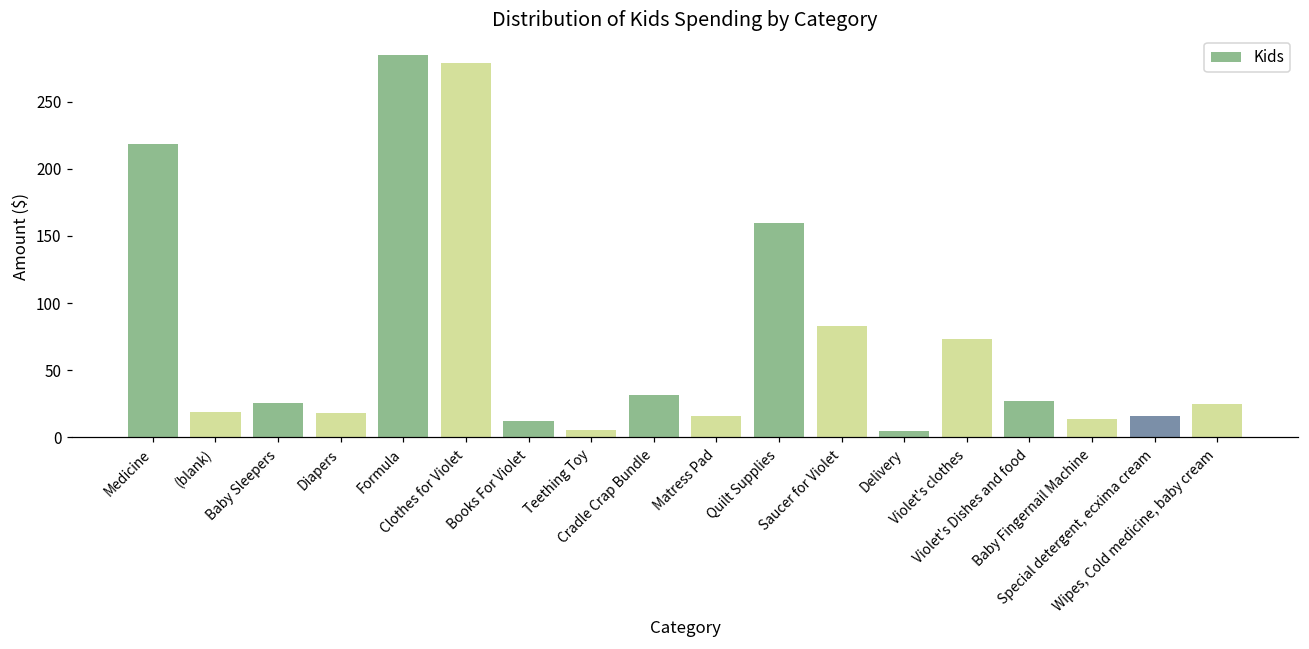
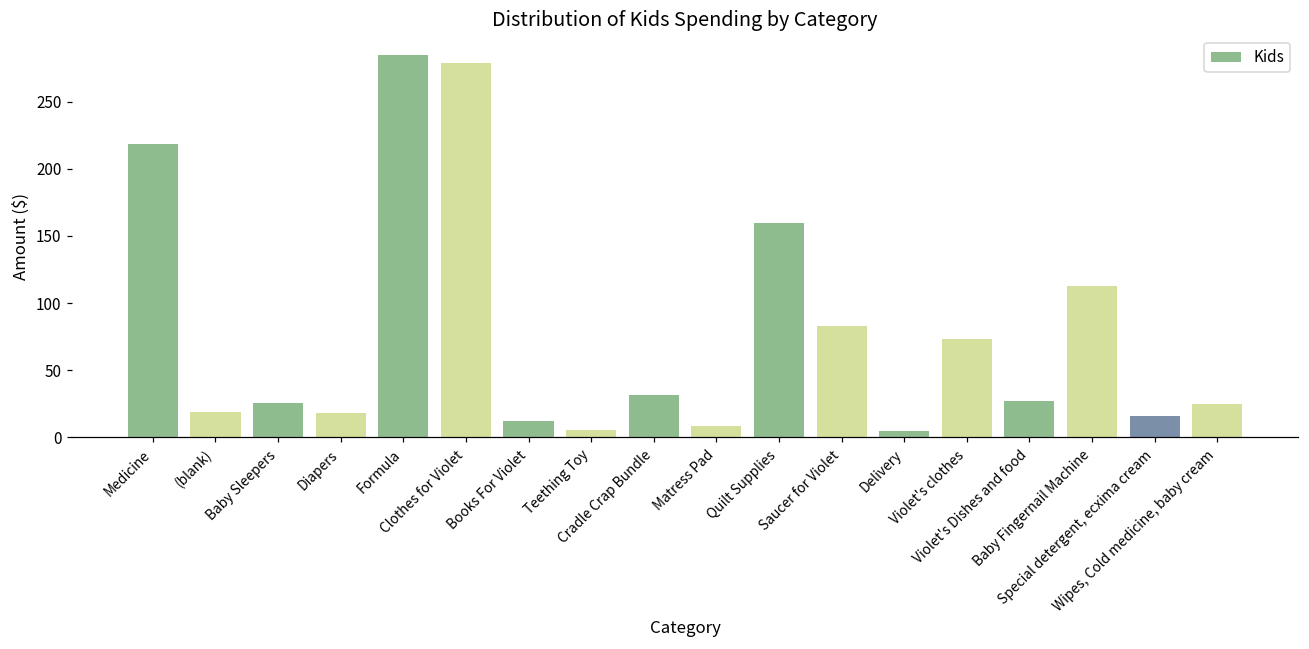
Matress Pad: 16 -> 9
Baby Fingernail Machine: 14 -> 113
